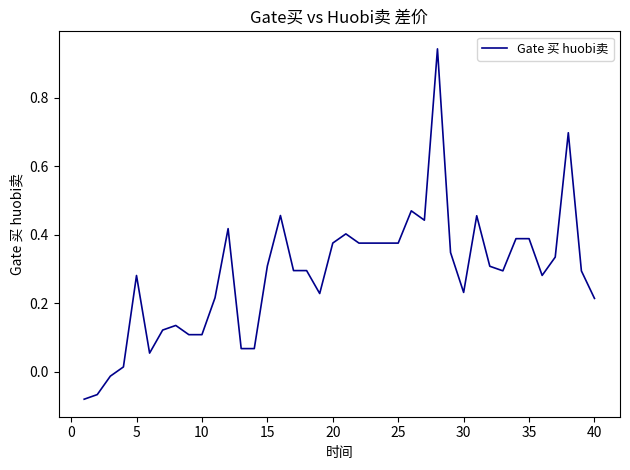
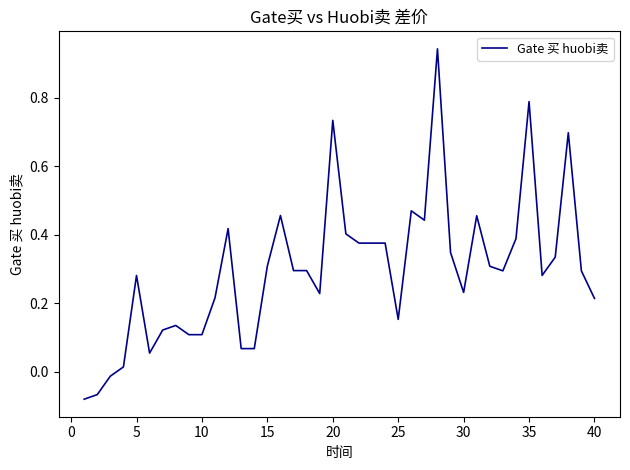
20: 0.38 -> 0.73
25: 0.38 -> 0.15
35: 0.39 -> 0.79
